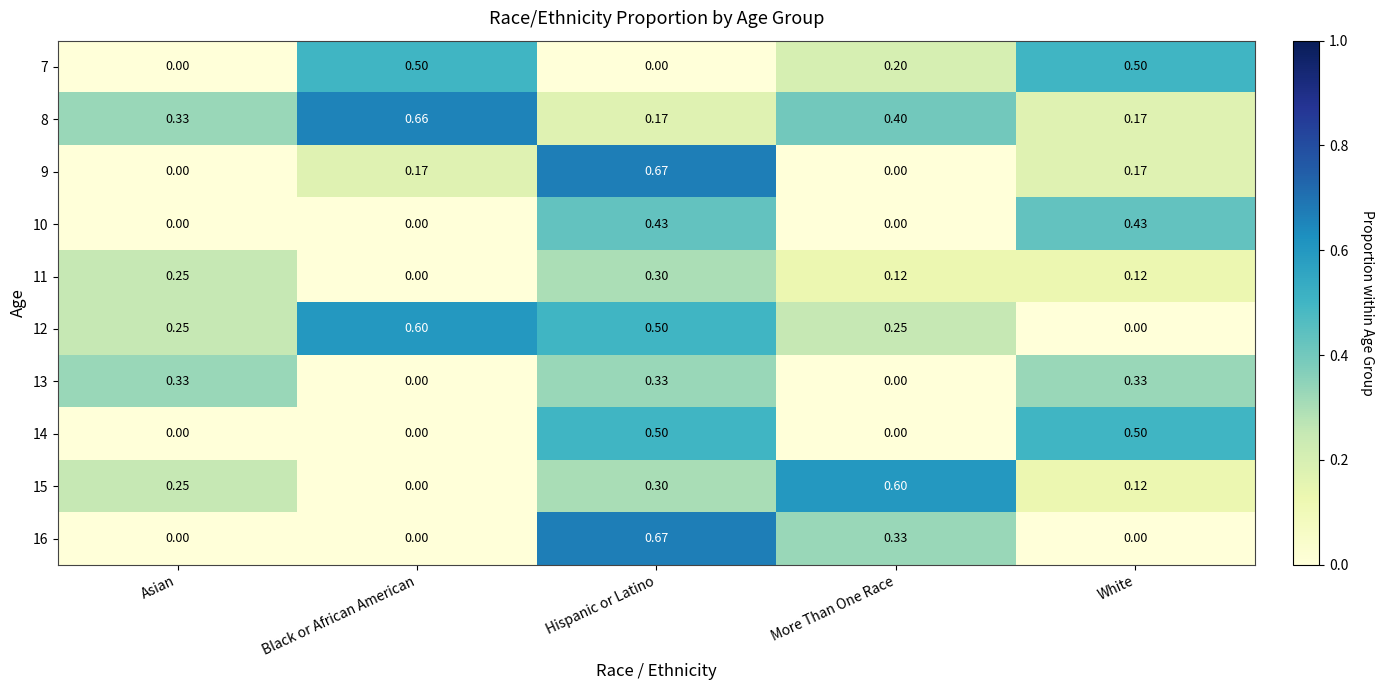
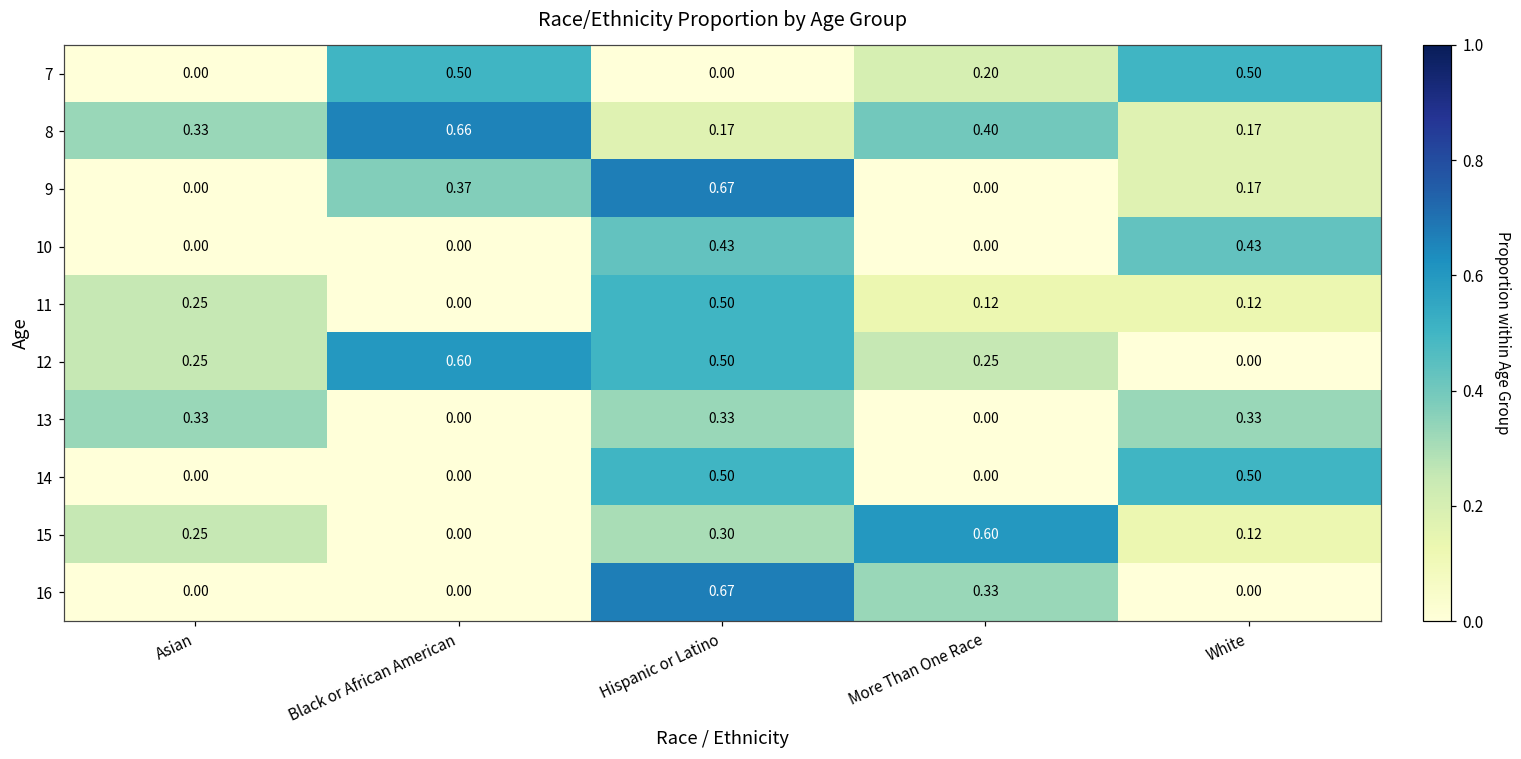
9, Black or African American: 0.17 -> 0.37
11, Hispanic or Latino: 0.30 -> 0.50
